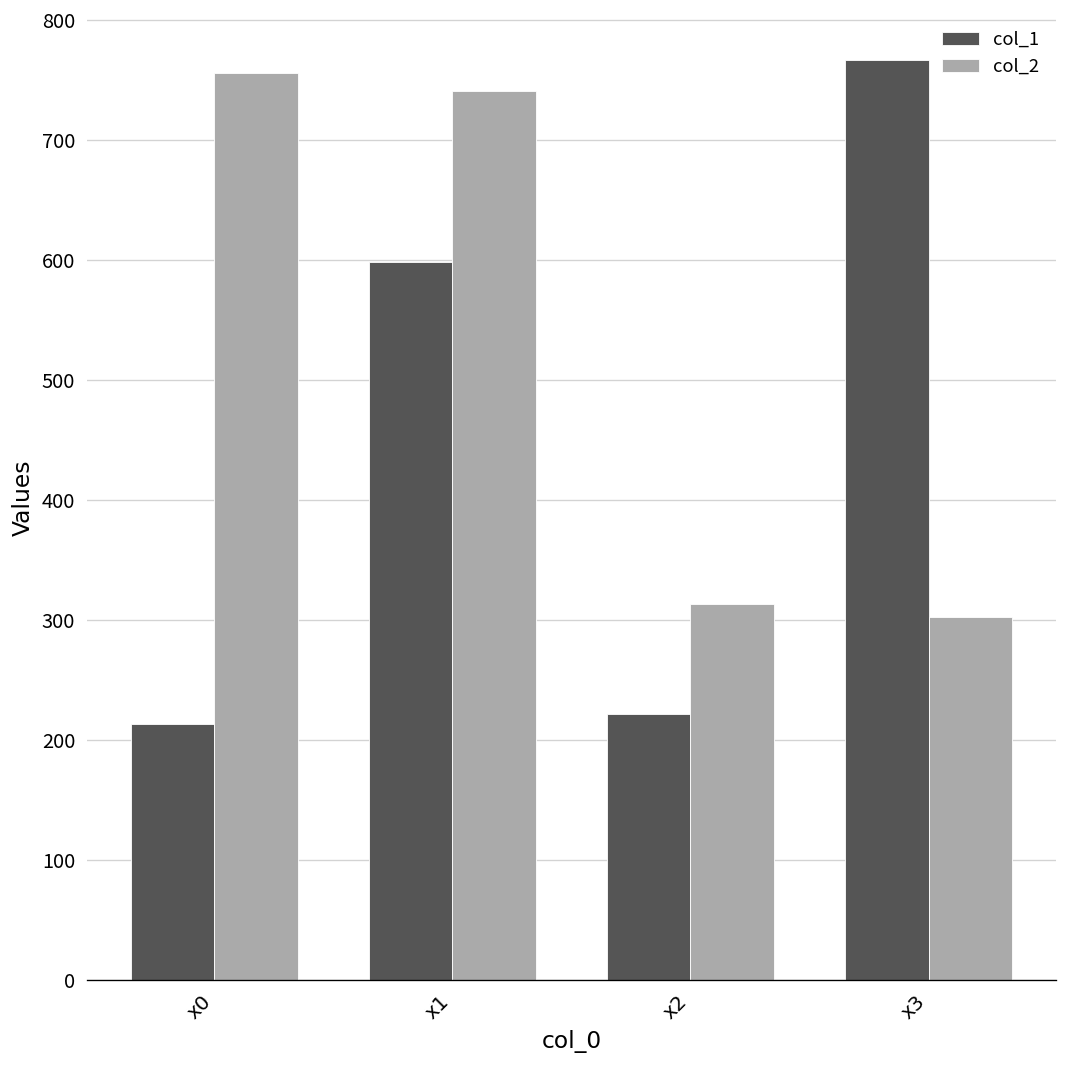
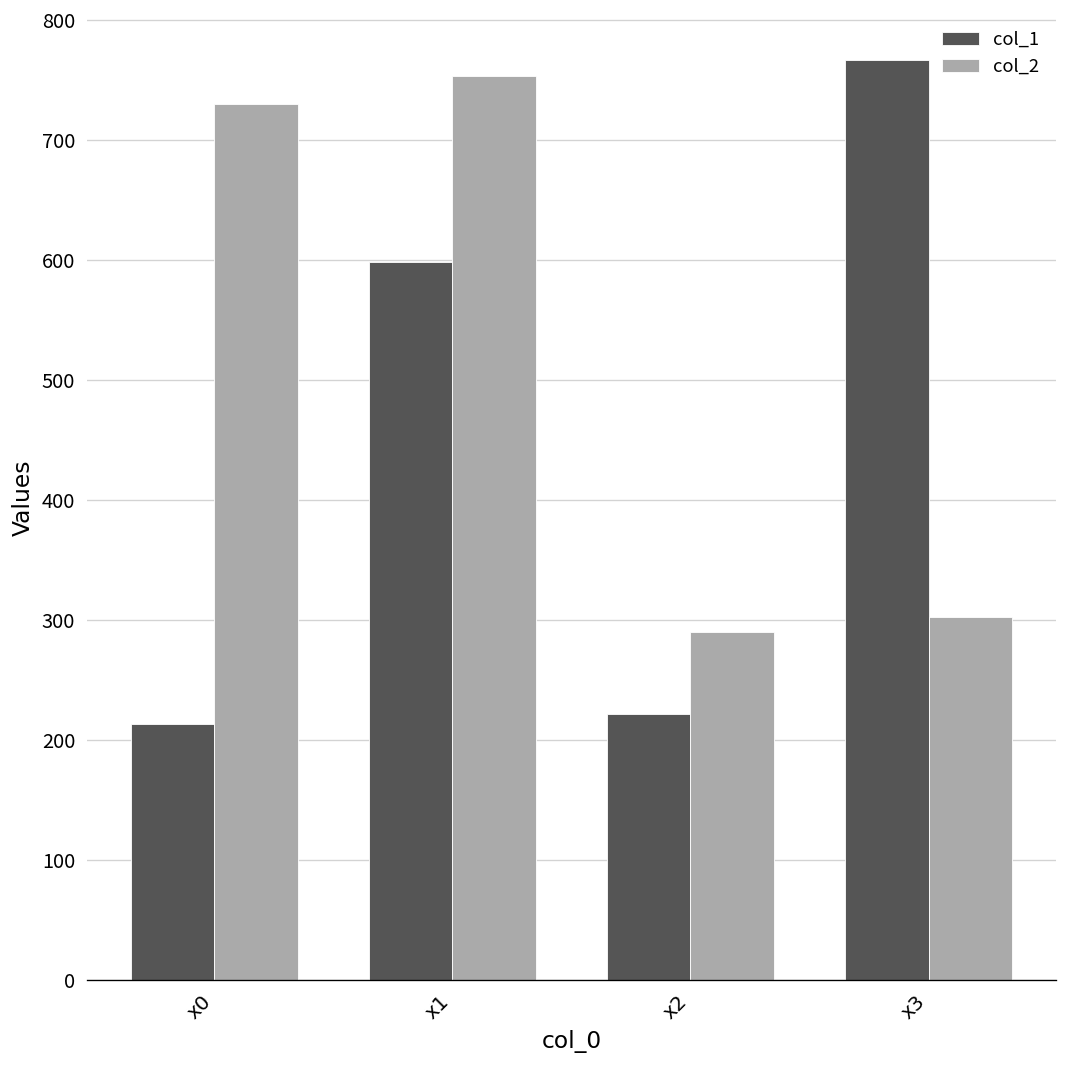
col_2, x0: 755 -> 730
col_2, x1: 741 -> 753
col_2, x2: 313 -> 290
